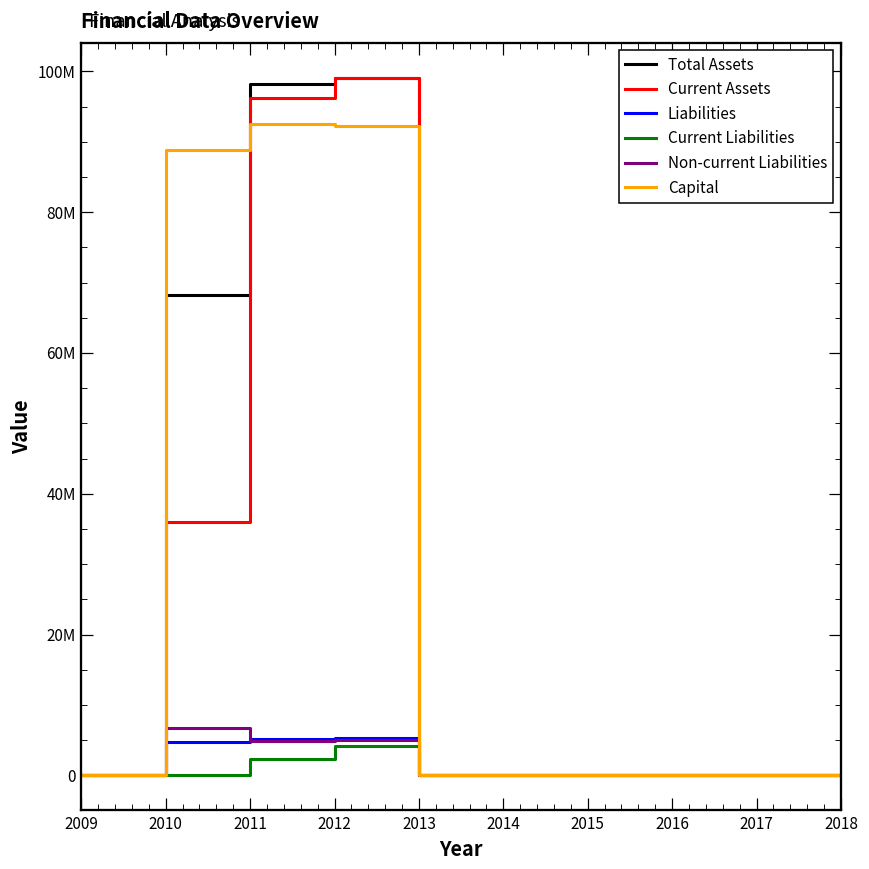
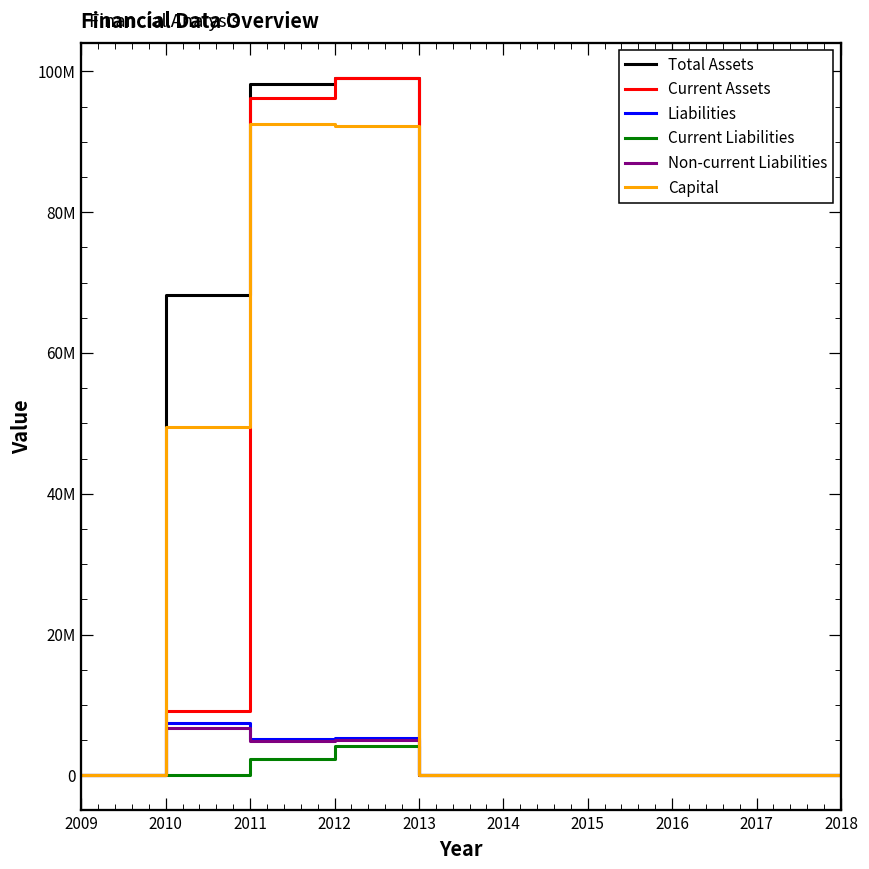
Current Assets, 2010: 36000000 -> 9000000
Liabilities, 2010: 5000000 -> 7000000
Capital, 2010: 89000000 -> 49000000
